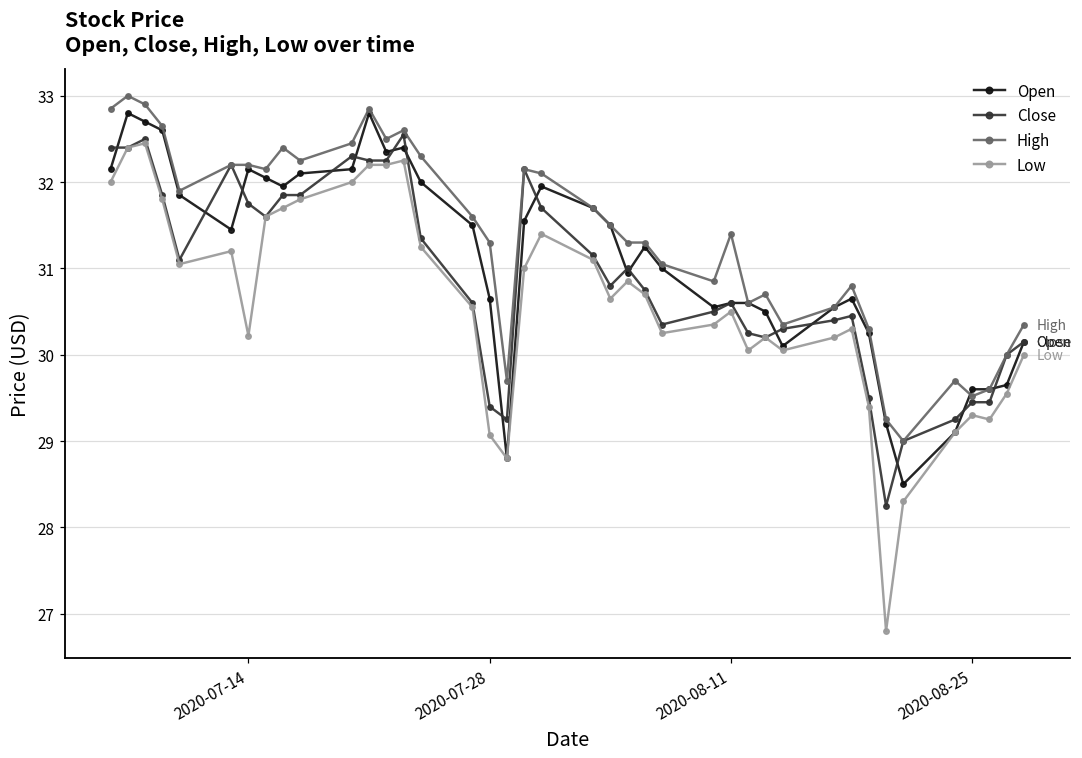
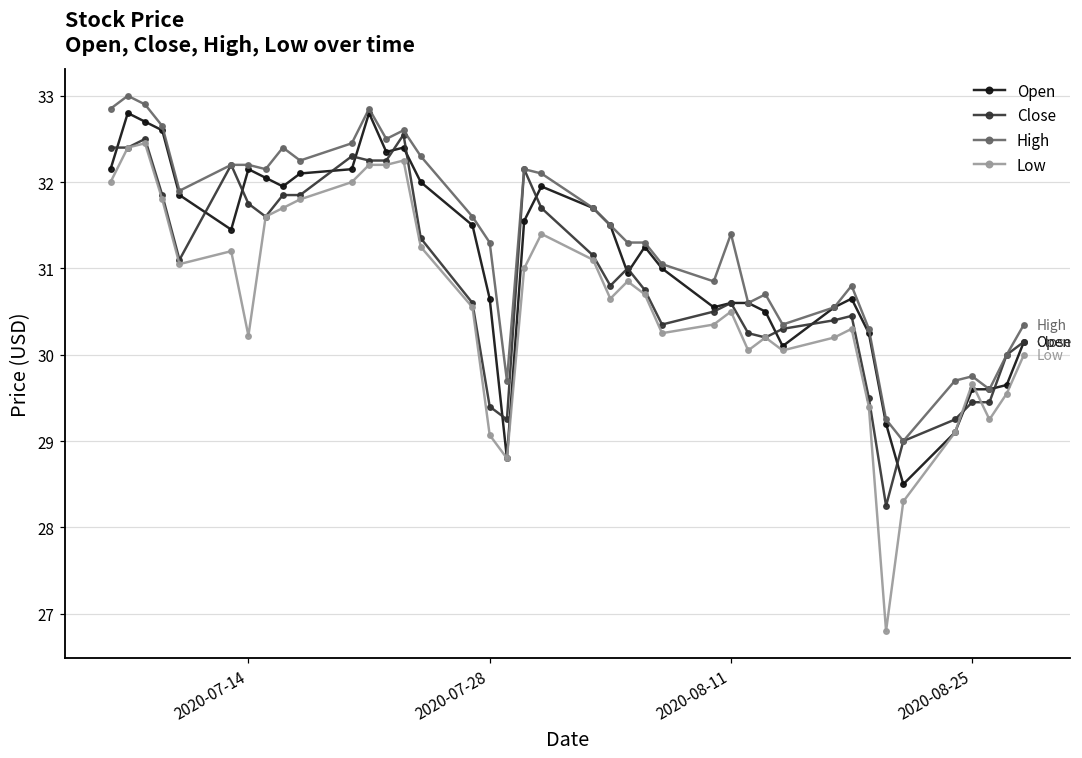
High, 2020-08-25: 29.5 -> 29.8
Low, 2020-08-25: 29.3 -> 29.7
